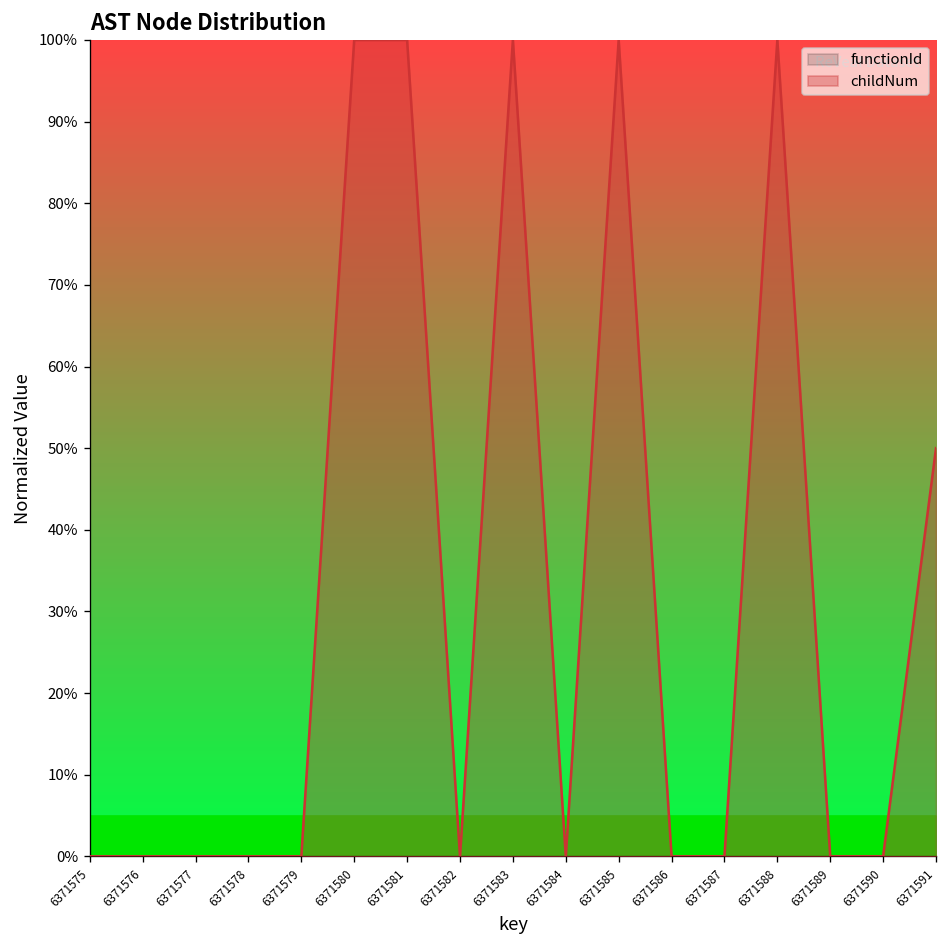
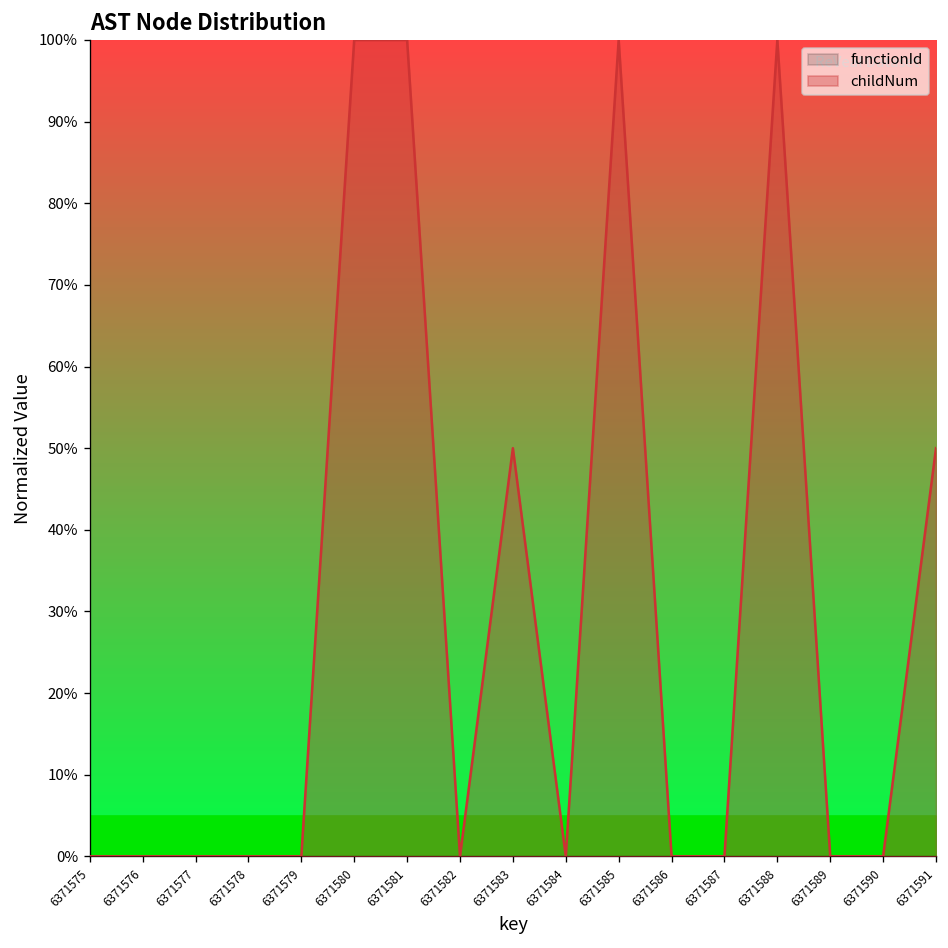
childNum, 6371583: 100% -> 50%
